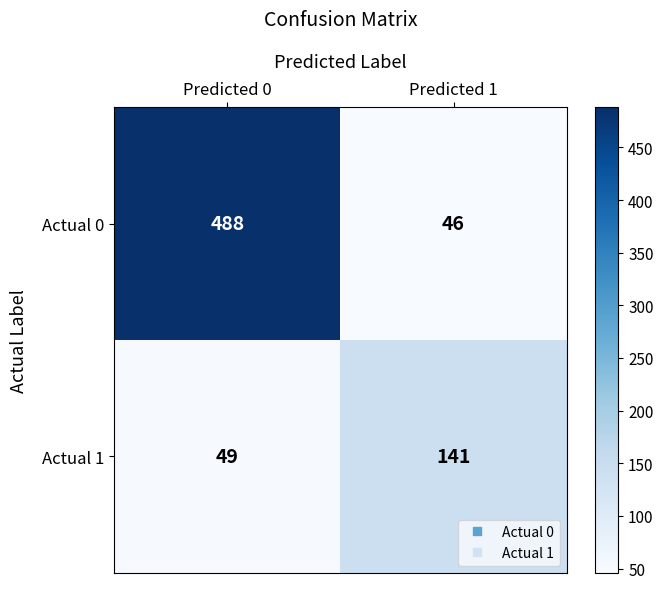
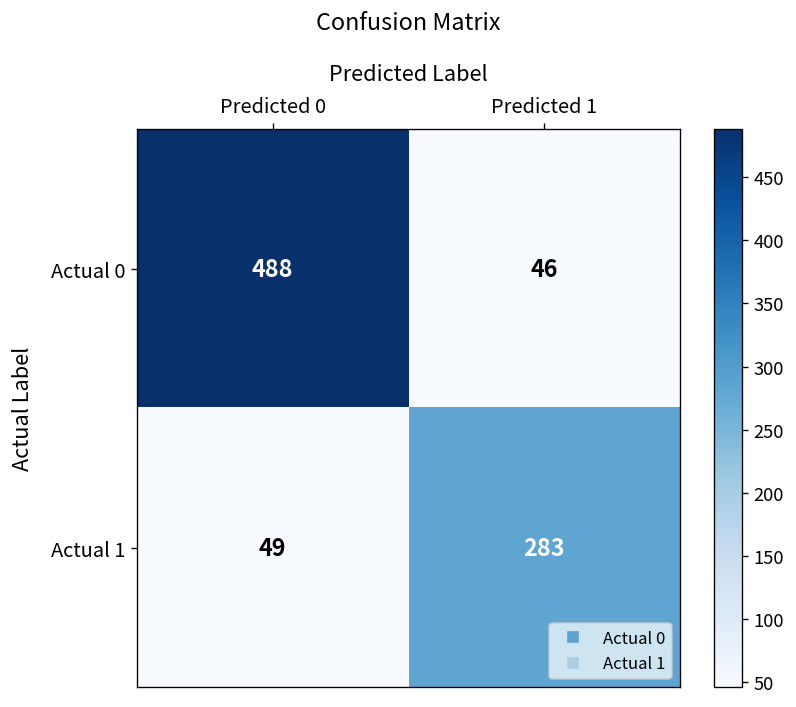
Actual 1, Predicted 1: 141 -> 283
